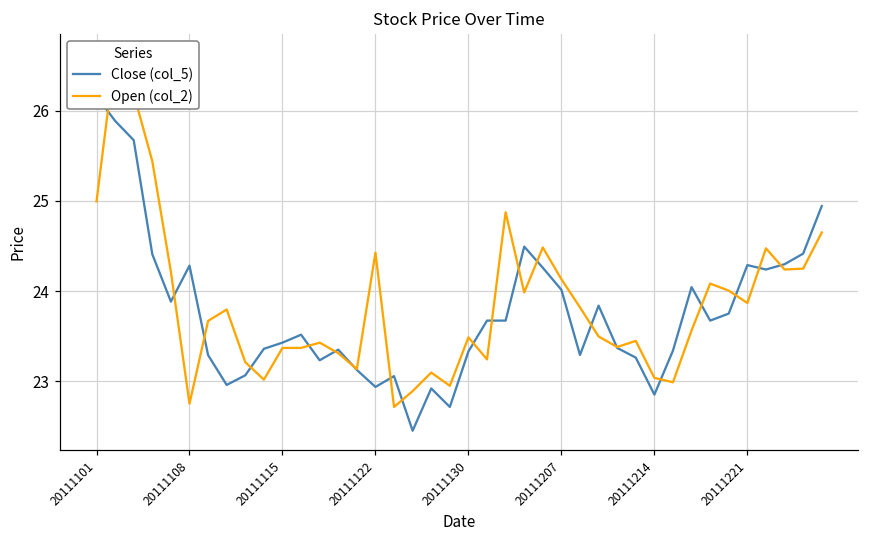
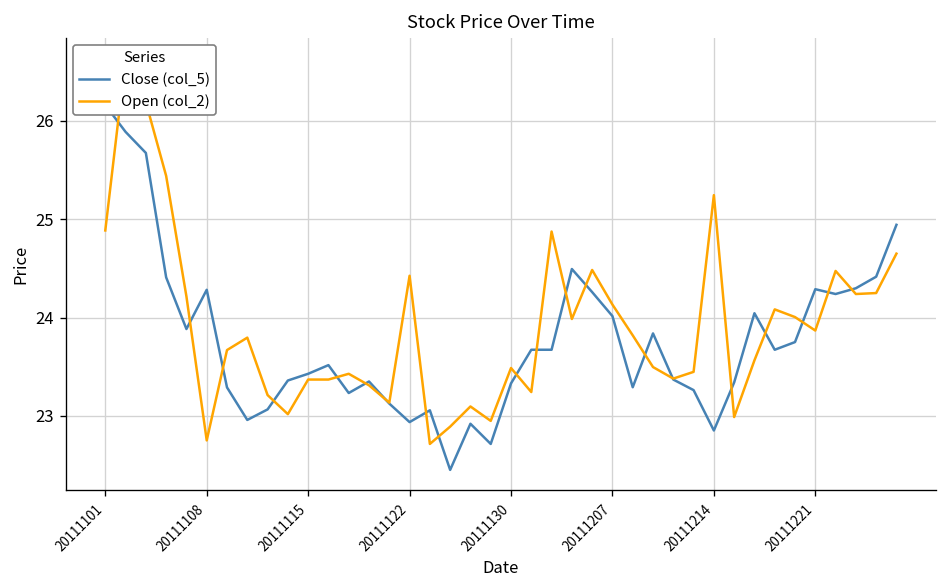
Open (col_2), 20111101: 25.0 -> 24.9
Open (col_2), 20111214: 23.0 -> 25.2
